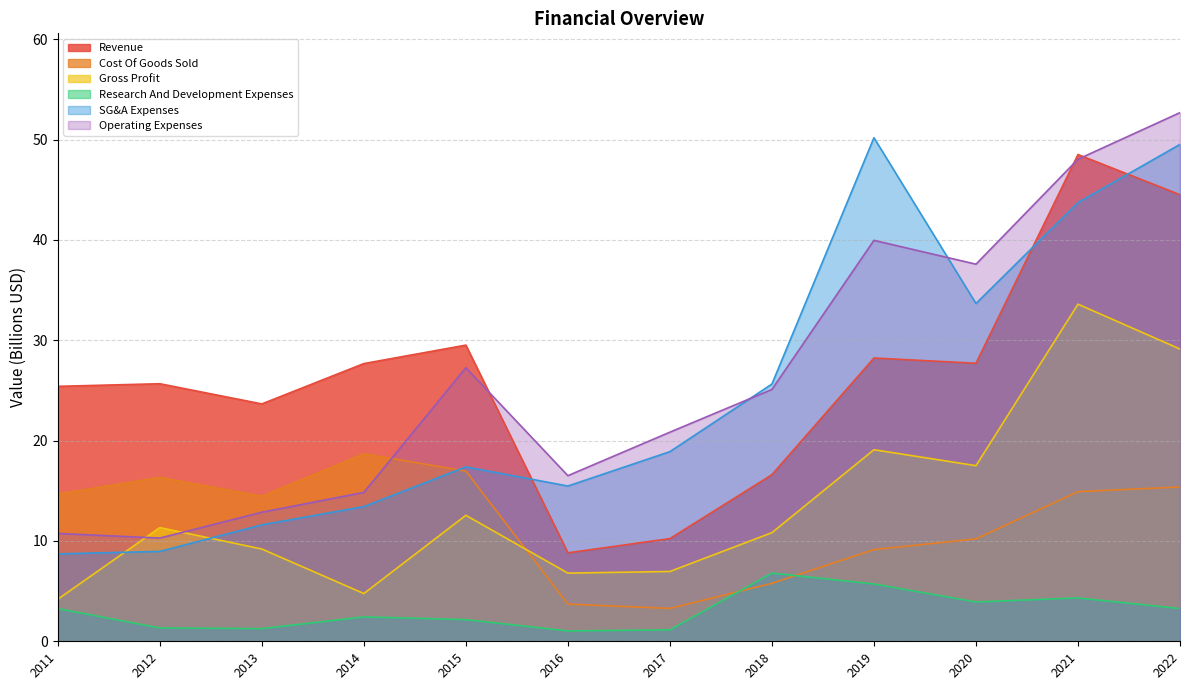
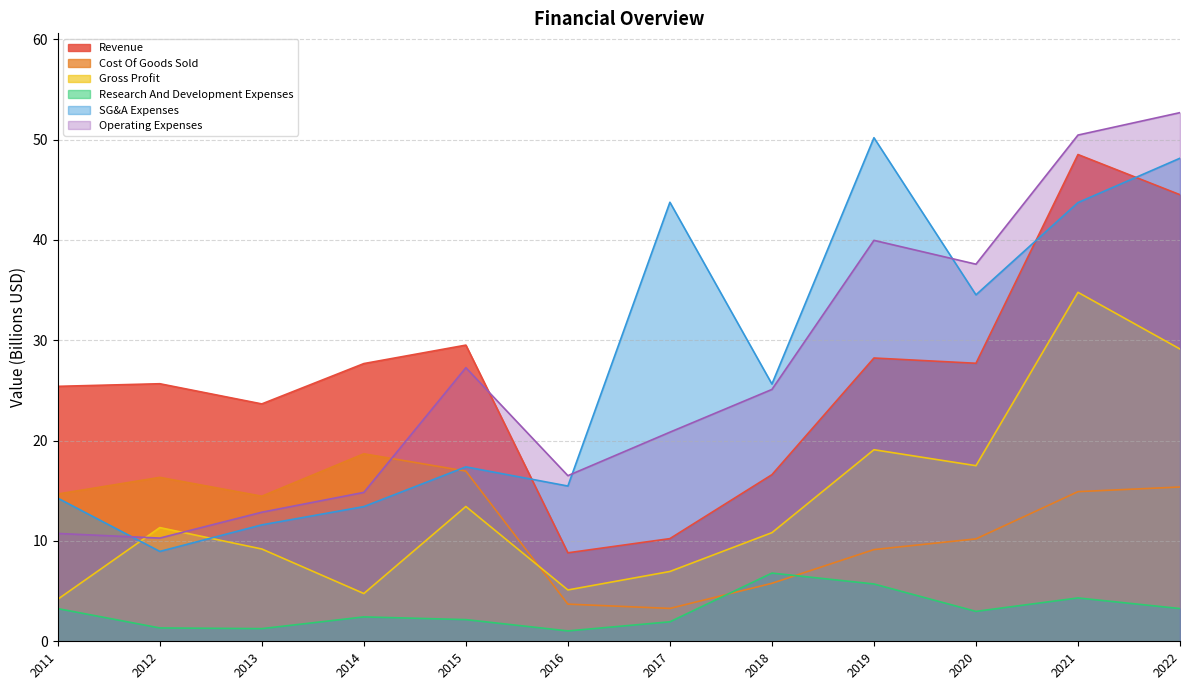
SG&A Expenses, 2011: 8.7 -> 14.3
Gross Profit, 2015: 12.6 -> 13.4
Gross Profit, 2016: 6.8 -> 5.1
Research And Development Expenses, 2017: 1.1 -> 1.9
SG&A Expenses, 2017: 18.9 -> 43.8
Research And Development Expenses, 2020: 3.9 -> 3.0
SG&A Expenses, 2020: 33.7 -> 34.5
Gross Profit, 2021: 33.6 -> 34.8
Operating Expenses, 2021: 48.0 -> 50.5
SG&A Expenses, 2022: 49.5 -> 48.1
